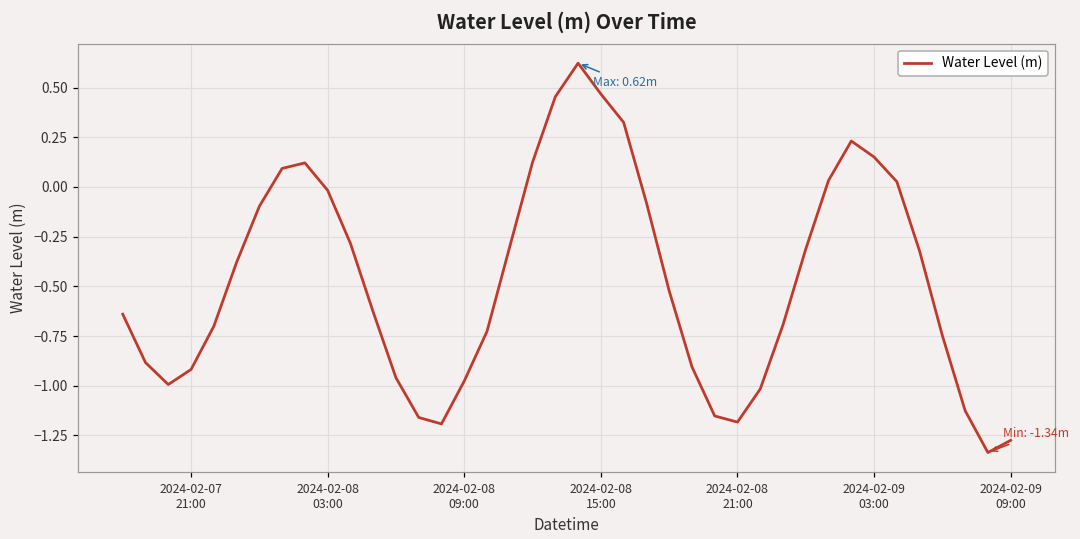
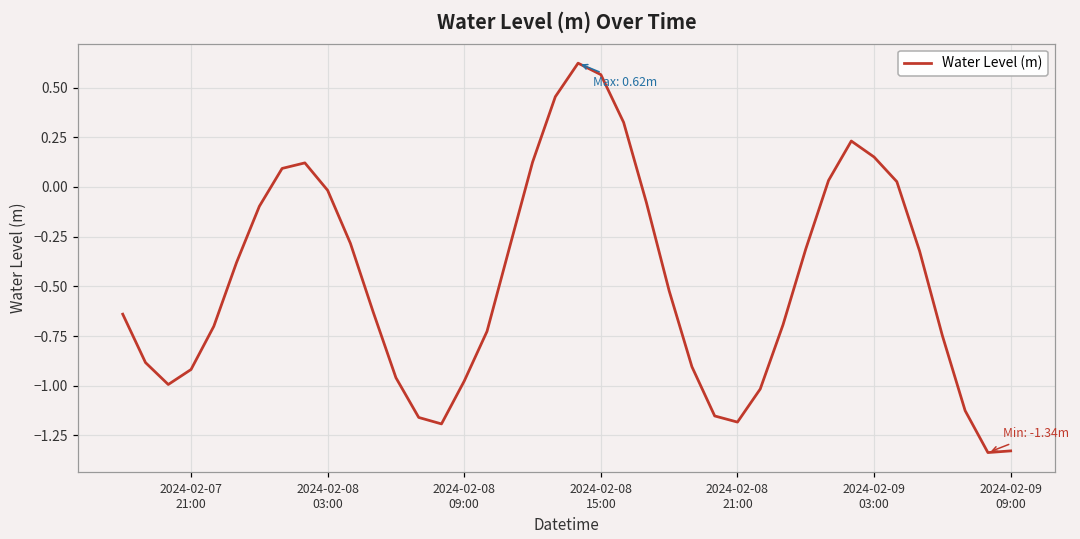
2024-02-08 15:00: 0.47 -> 0.57
2024-02-09 09:00: -1.27 -> -1.33
